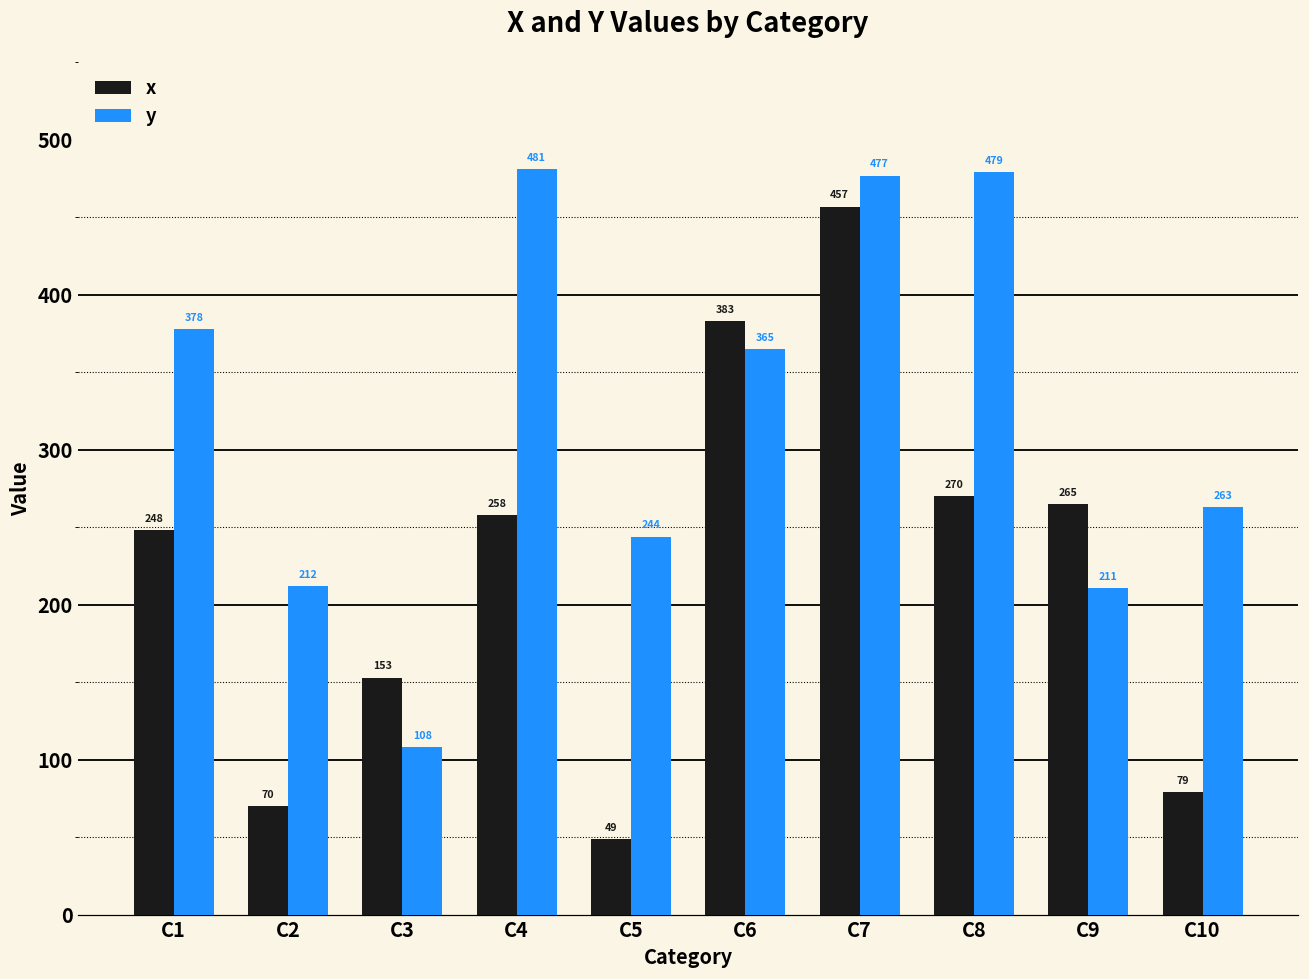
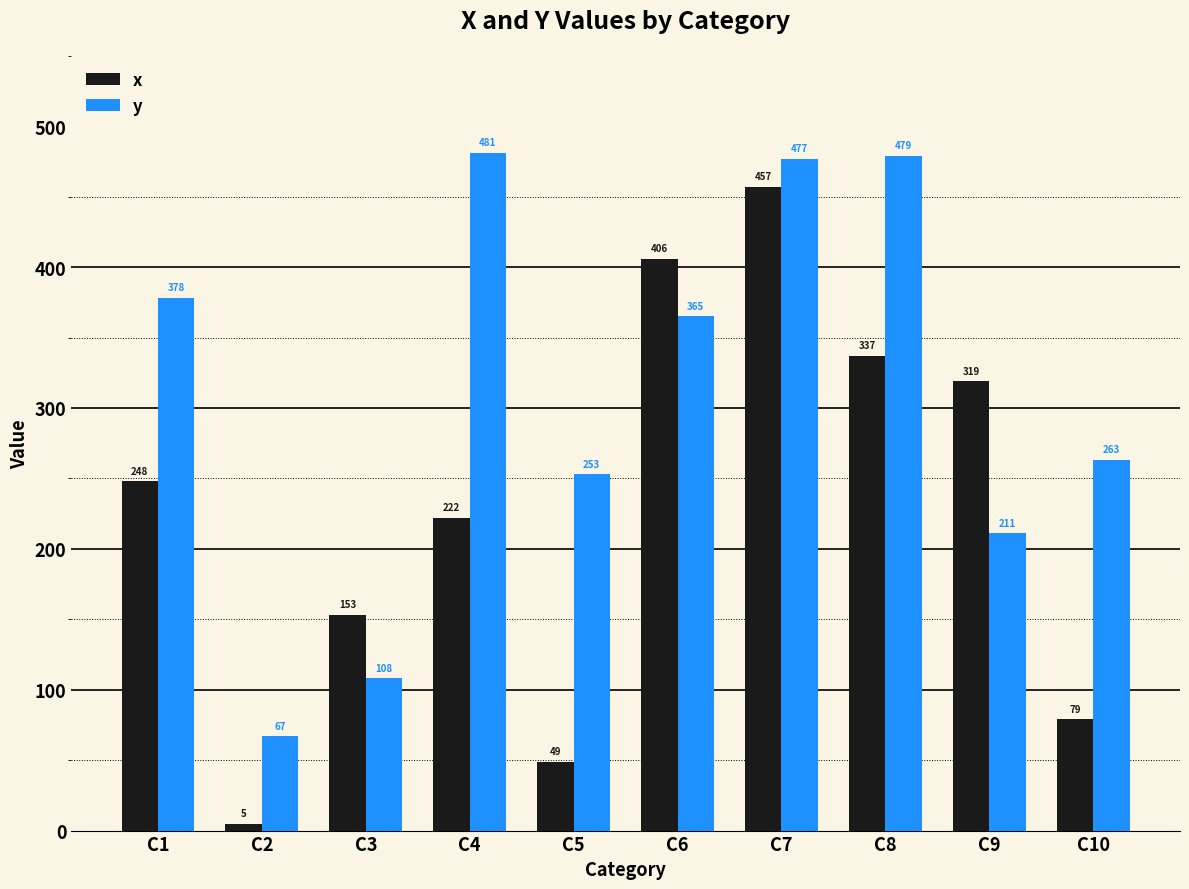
x, C2: 70 -> 5
y, C2: 212 -> 67
x, C4: 258 -> 222
y, C5: 244 -> 253
x, C6: 383 -> 406
x, C8: 270 -> 337
x, C9: 265 -> 319
